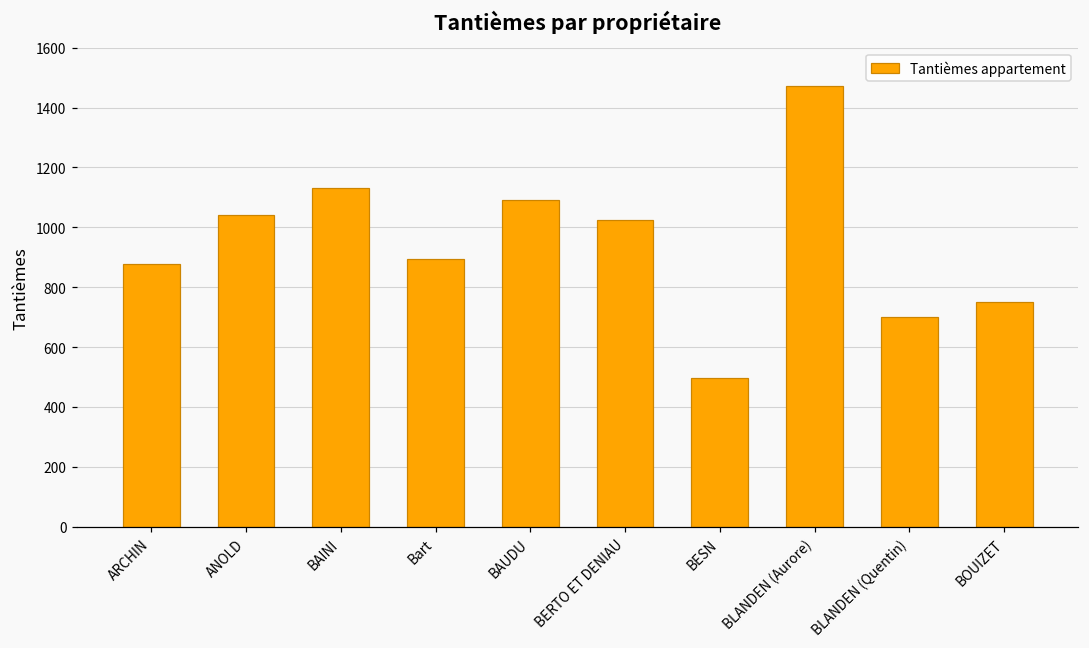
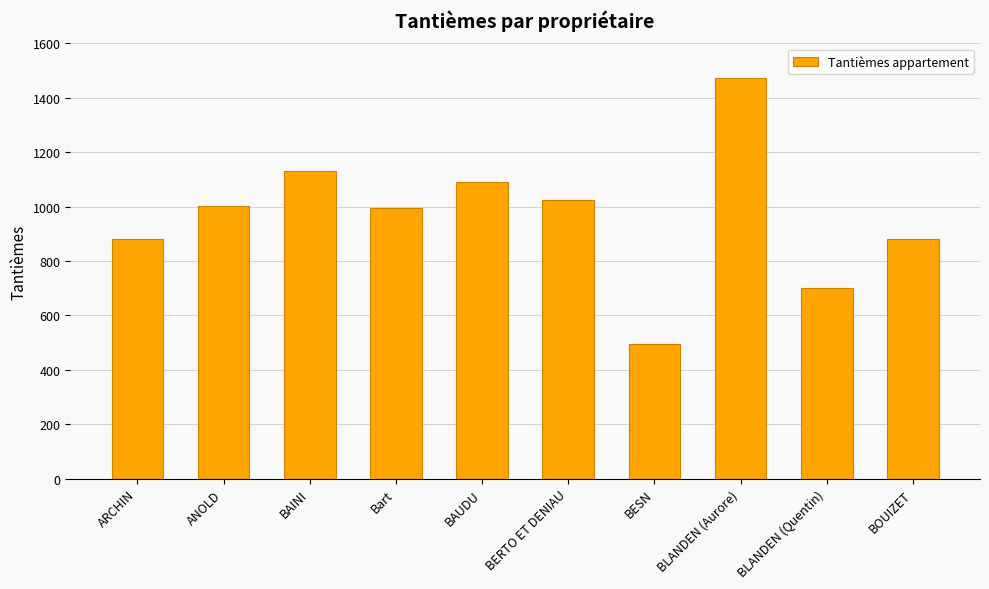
ANOLD: 1040 -> 1000
Bart: 900 -> 990
BOUIZET: 750 -> 880
